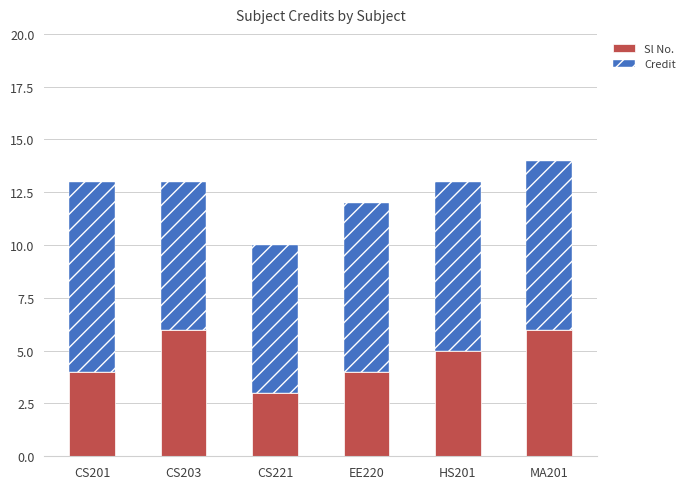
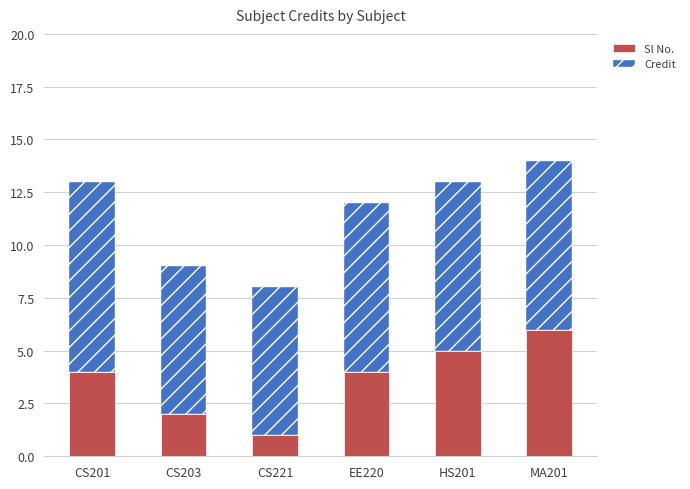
Sl No., CS203: 6 -> 2
Sl No., CS221: 3 -> 1
